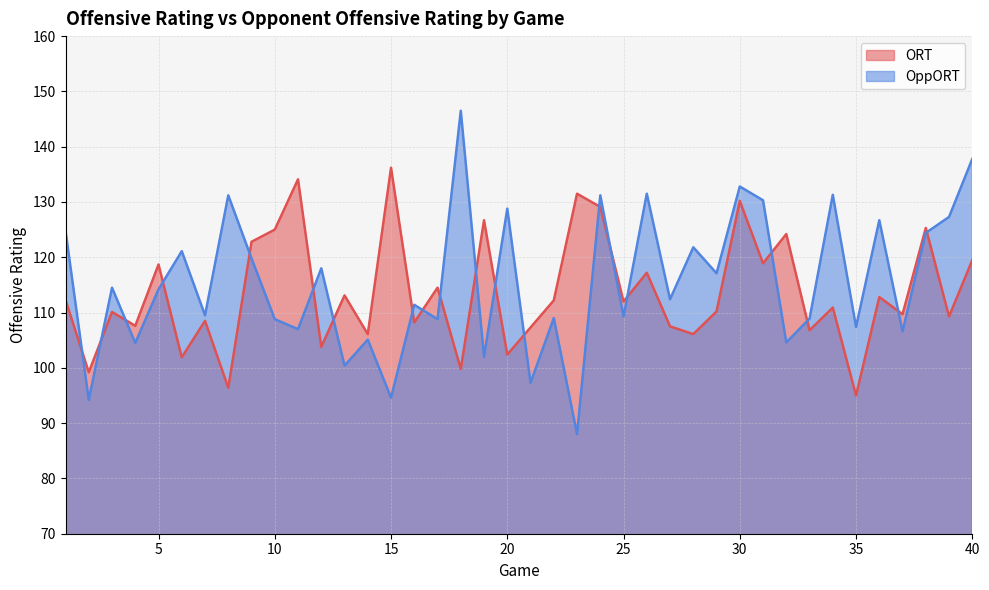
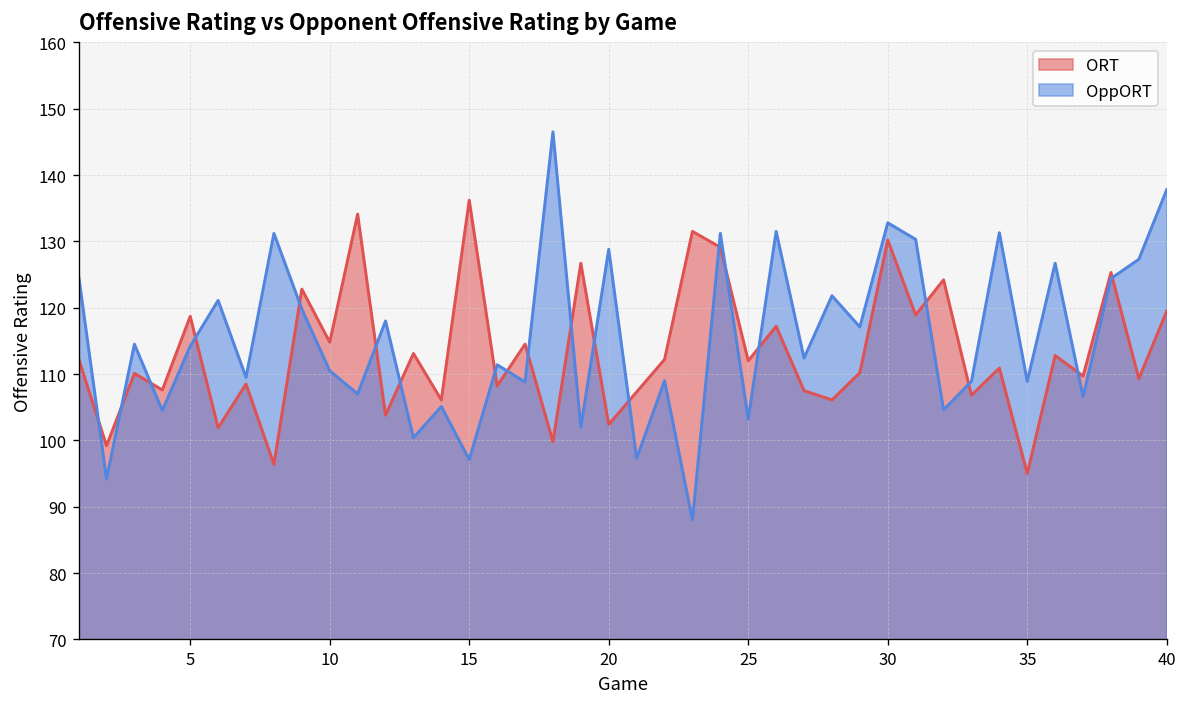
ORT, 10: 125 -> 115
OppORT, 10: 109 -> 111
OppORT, 15: 95 -> 97
OppORT, 25: 109 -> 103
OppORT, 35: 107 -> 109
